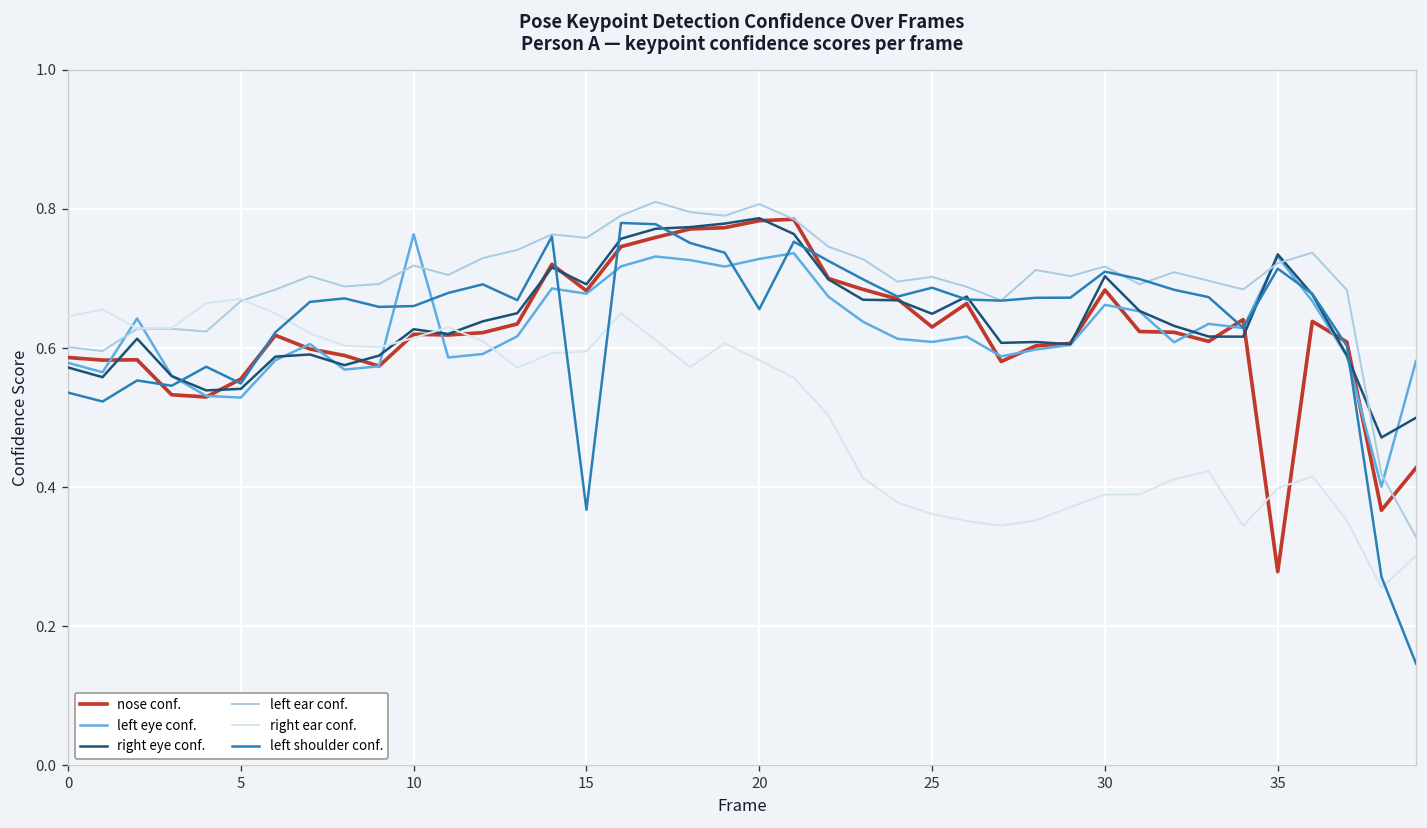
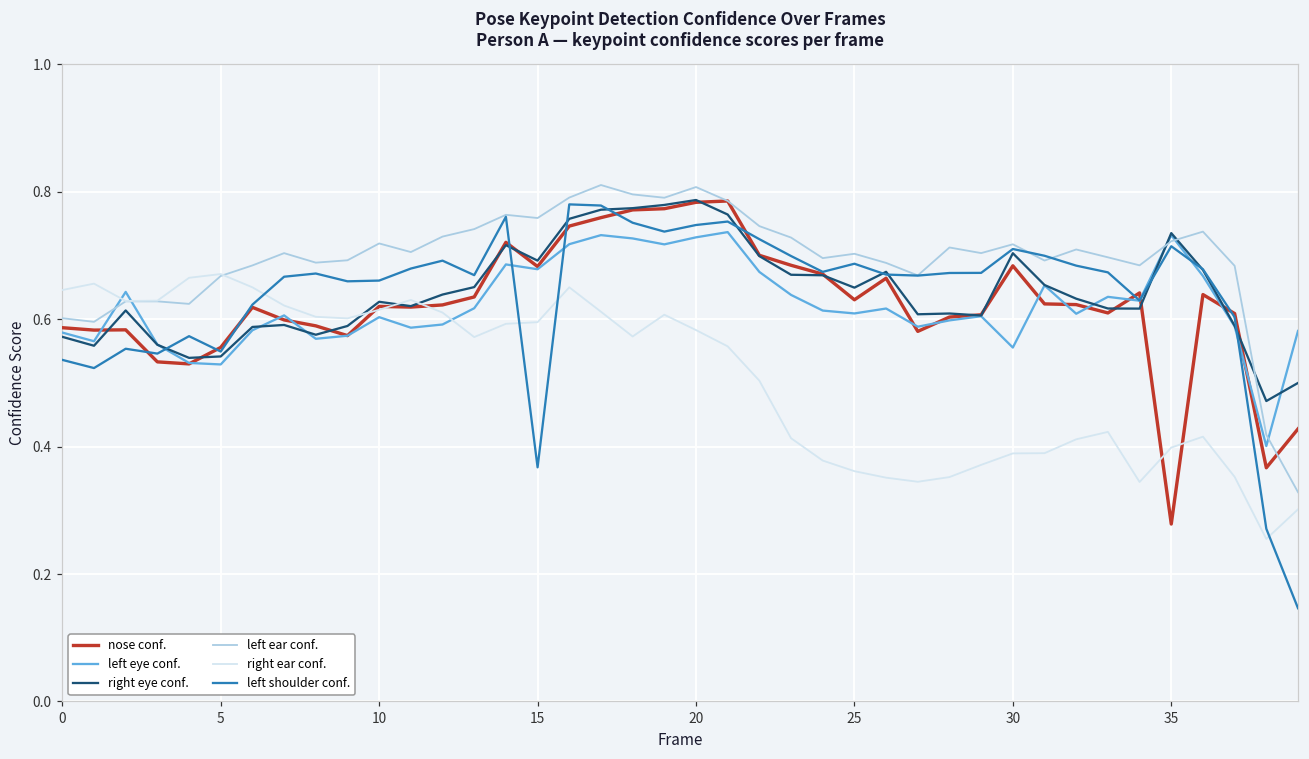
left eye conf., 10: 0.76 -> 0.60
left shoulder conf., 20: 0.66 -> 0.75
left eye conf., 30: 0.66 -> 0.56
